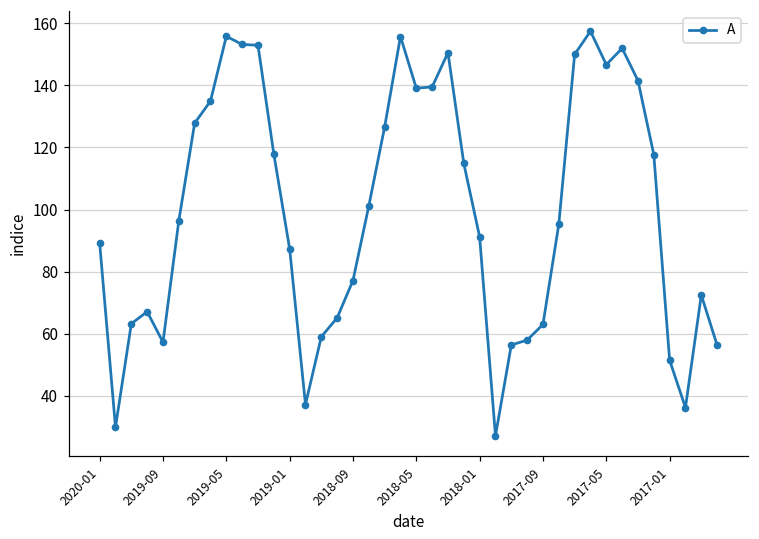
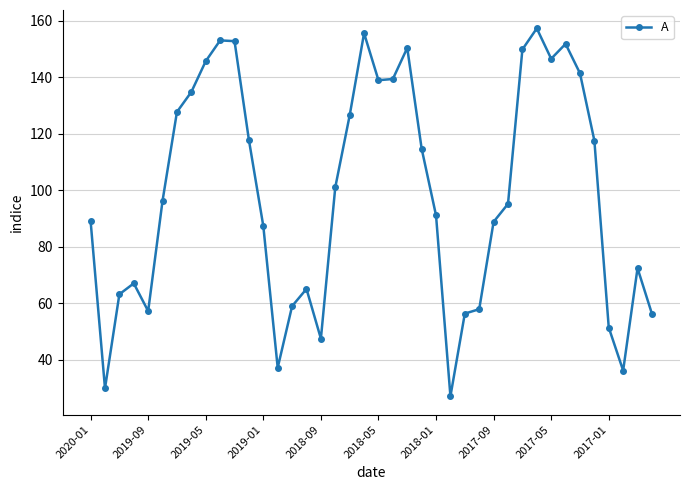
2019-05: 156 -> 146
2018-09: 77 -> 48
2017-09: 63 -> 89
